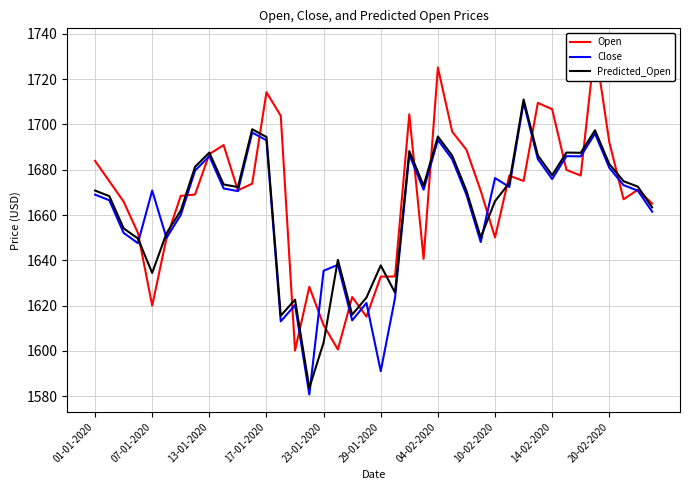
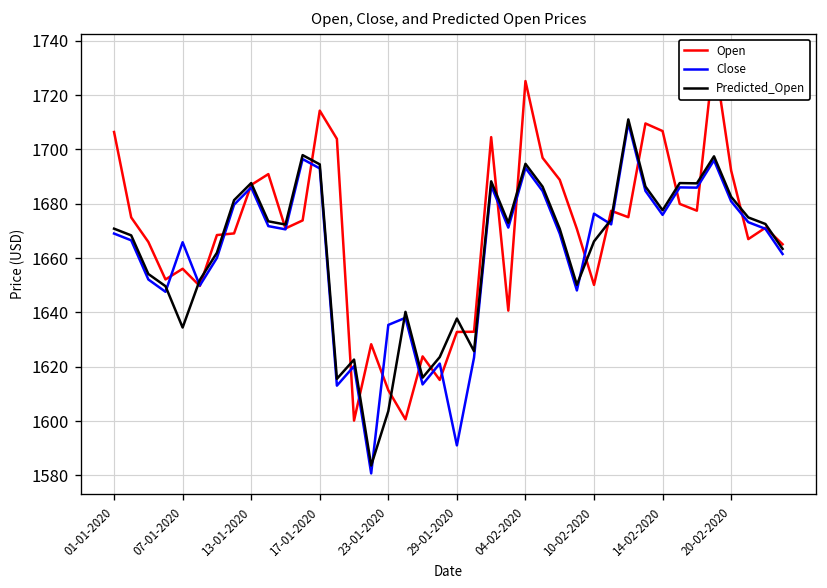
Open, 01-01-2020: 1684 -> 1706
Open, 07-01-2020: 1620 -> 1656
Close, 07-01-2020: 1671 -> 1666
